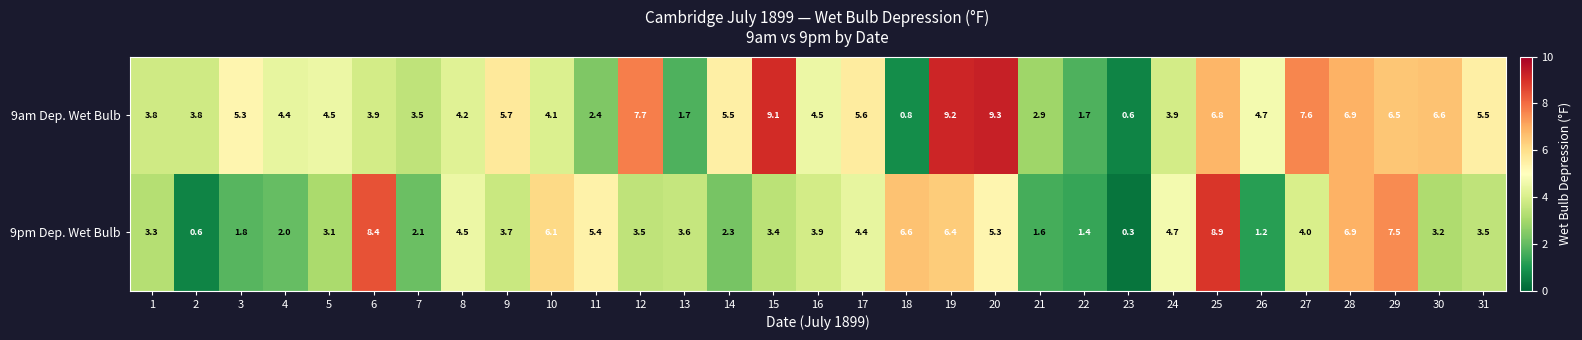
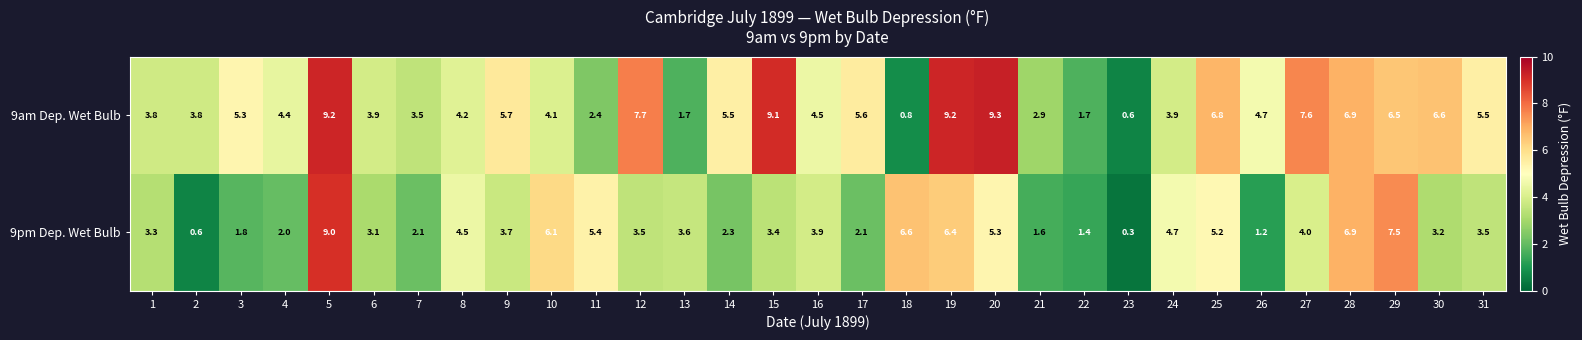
9am Dep. Wet Bulb, 5: 4.5 -> 9.2
9pm Dep. Wet Bulb, 5: 3.1 -> 9.0
9pm Dep. Wet Bulb, 6: 8.4 -> 3.1
9pm Dep. Wet Bulb, 17: 4.4 -> 2.1
9pm Dep. Wet Bulb, 25: 8.9 -> 5.2
